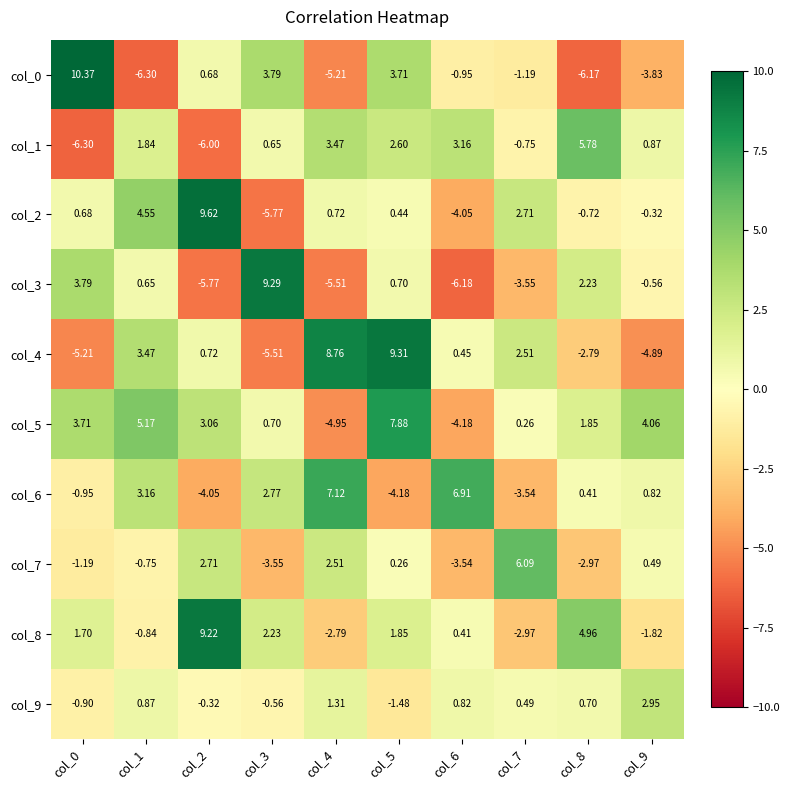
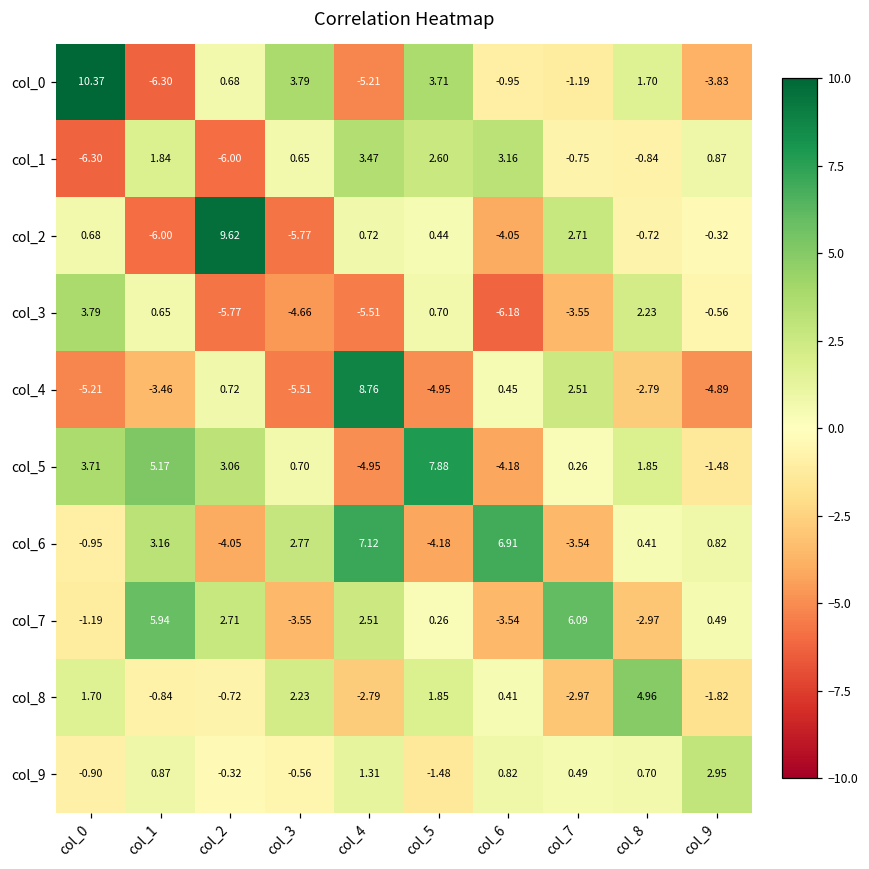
col_0, col_8: -6.17 -> 1.70
col_1, col_8: 5.78 -> -0.84
col_2, col_1: 4.55 -> -6.00
col_3, col_3: 9.29 -> -4.66
col_4, col_1: 3.47 -> -3.46
col_4, col_5: 9.31 -> -4.95
col_5, col_9: 4.06 -> -1.48
col_7, col_1: -0.75 -> 5.94
col_8, col_2: 9.22 -> -0.72
